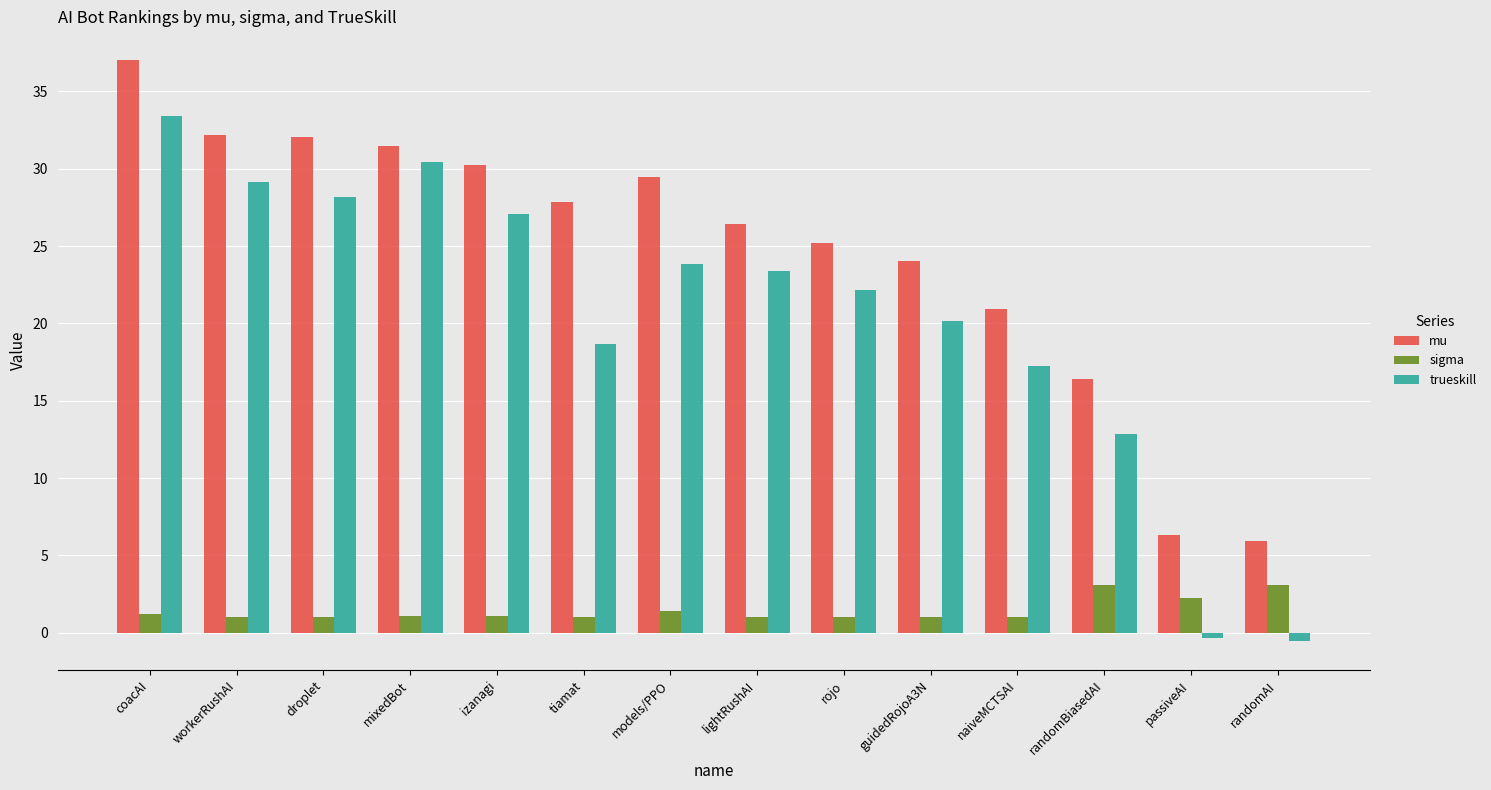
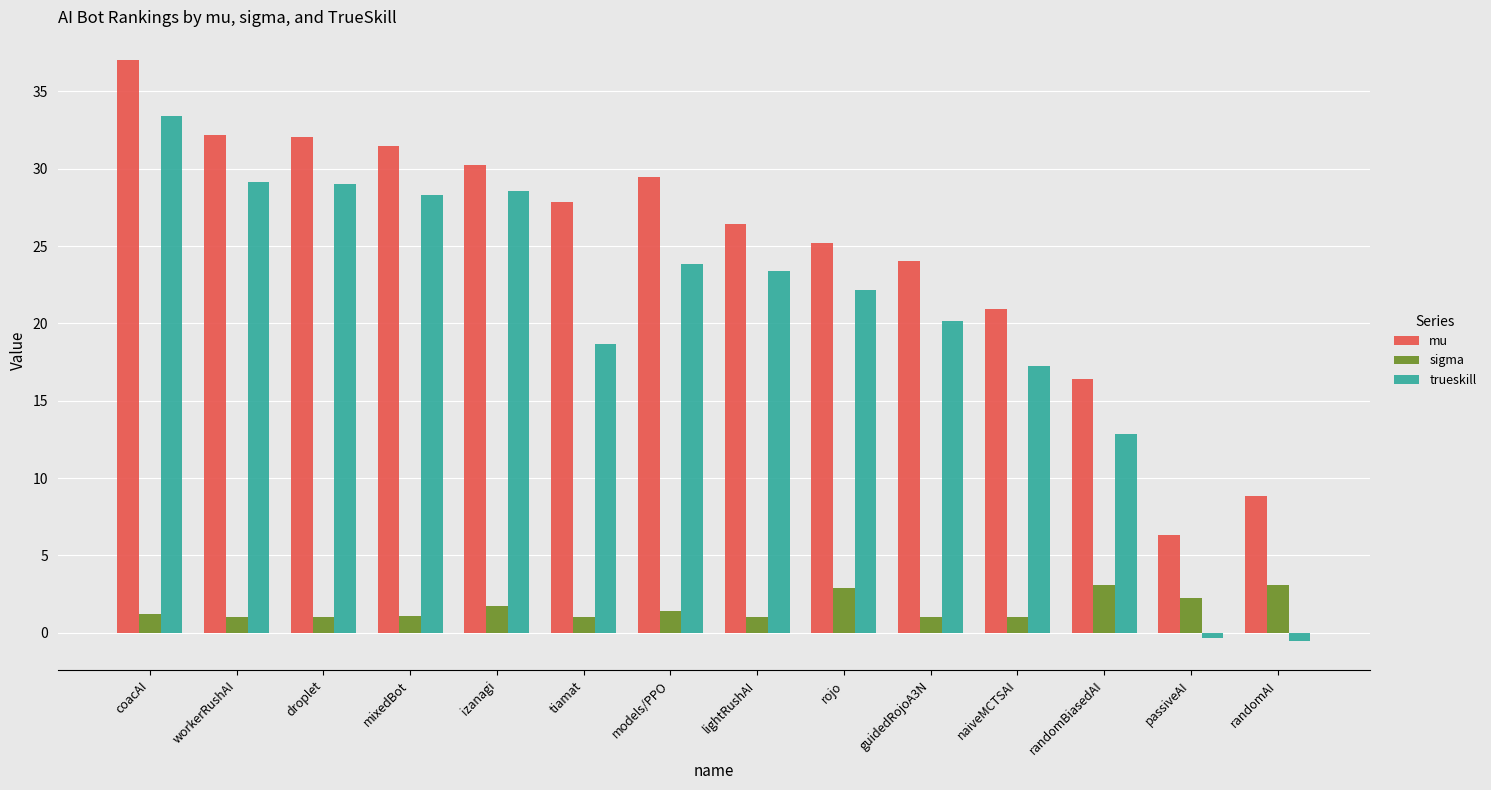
trueskill, droplet: 28.2 -> 29.0
trueskill, mixedBot: 30.4 -> 28.3
sigma, izanagi: 1.0 -> 1.8
trueskill, izanagi: 27.1 -> 28.6
sigma, rojo: 1.0 -> 2.9
mu, randomAI: 5.9 -> 8.8
